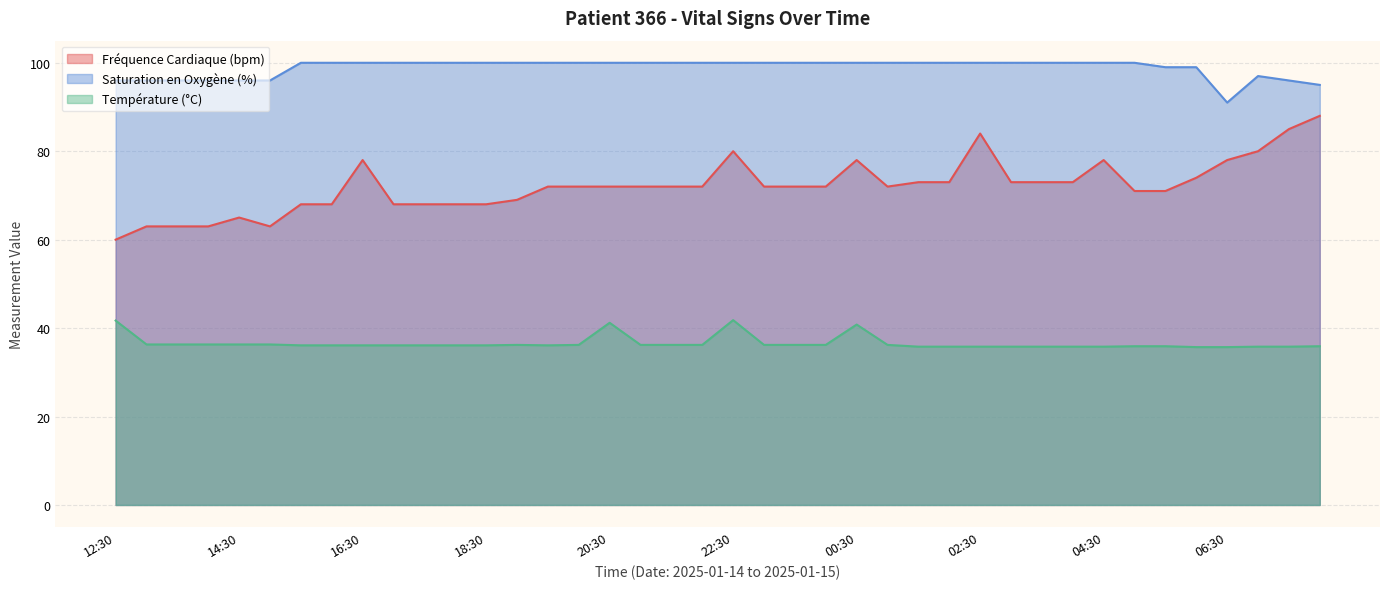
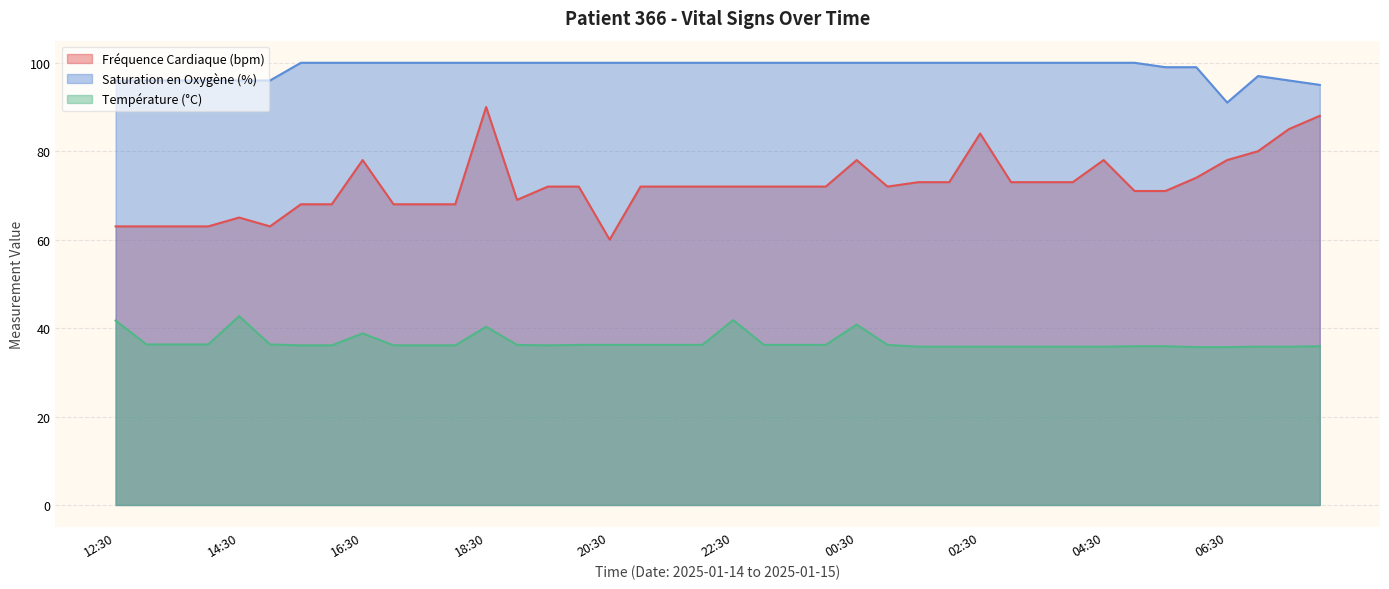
Fréquence Cardiaque (bpm), 12:30: 60 -> 63
Température (°C), 14:30: 36 -> 43
Température (°C), 16:30: 36 -> 39
Fréquence Cardiaque (bpm), 18:30: 68 -> 90
Température (°C), 18:30: 36 -> 40
Fréquence Cardiaque (bpm), 20:30: 72 -> 60
Température (°C), 20:30: 41 -> 36
Fréquence Cardiaque (bpm), 22:30: 80 -> 72
